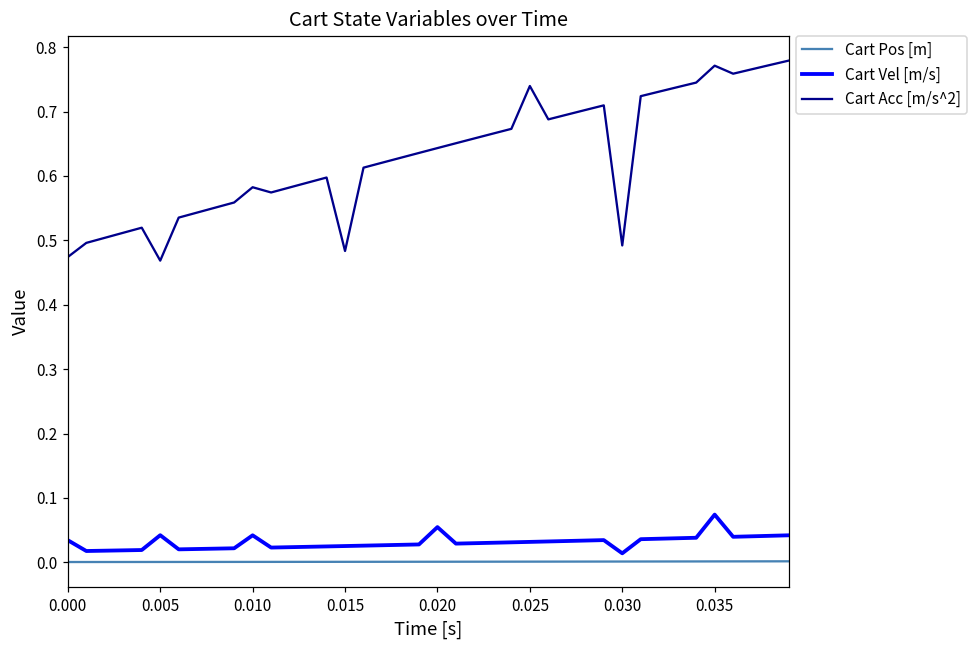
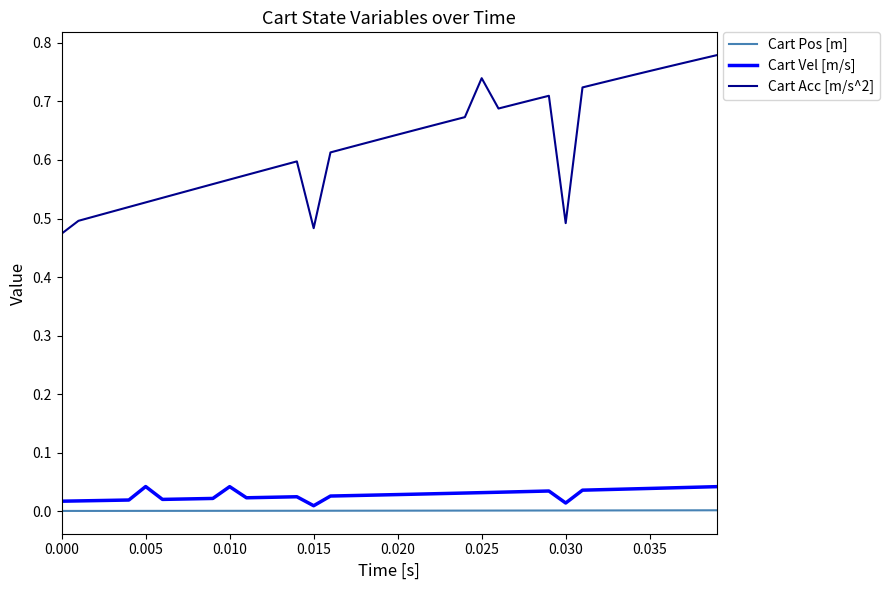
Cart Vel [m/s], 0.000: 0.03 -> 0.02
Cart Acc [m/s^2], 0.005: 0.47 -> 0.53
Cart Acc [m/s^2], 0.010: 0.58 -> 0.57
Cart Vel [m/s], 0.015: 0.03 -> 0.01
Cart Vel [m/s], 0.020: 0.05 -> 0.03
Cart Vel [m/s], 0.035: 0.07 -> 0.04
Cart Acc [m/s^2], 0.035: 0.77 -> 0.75
